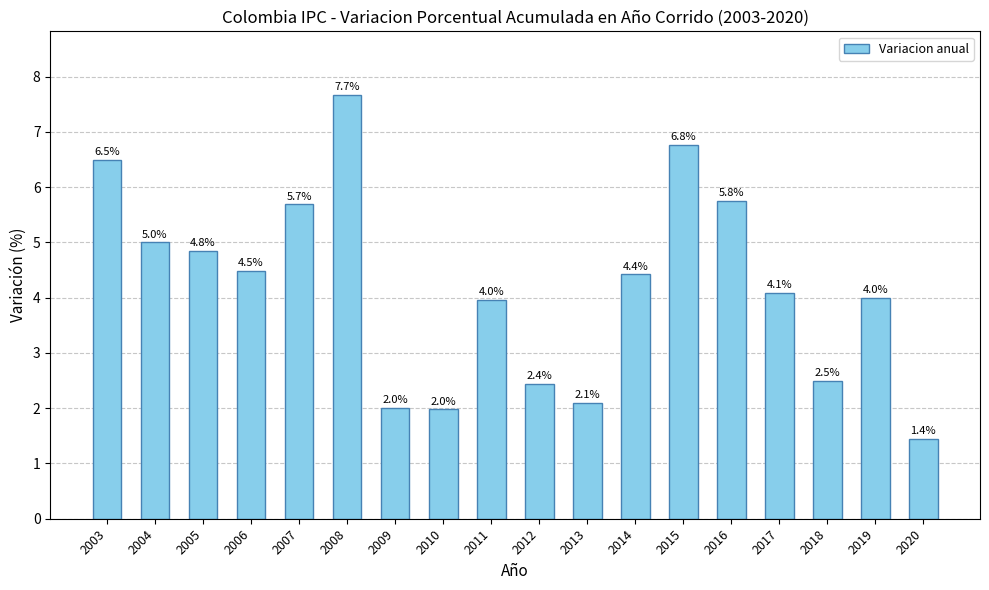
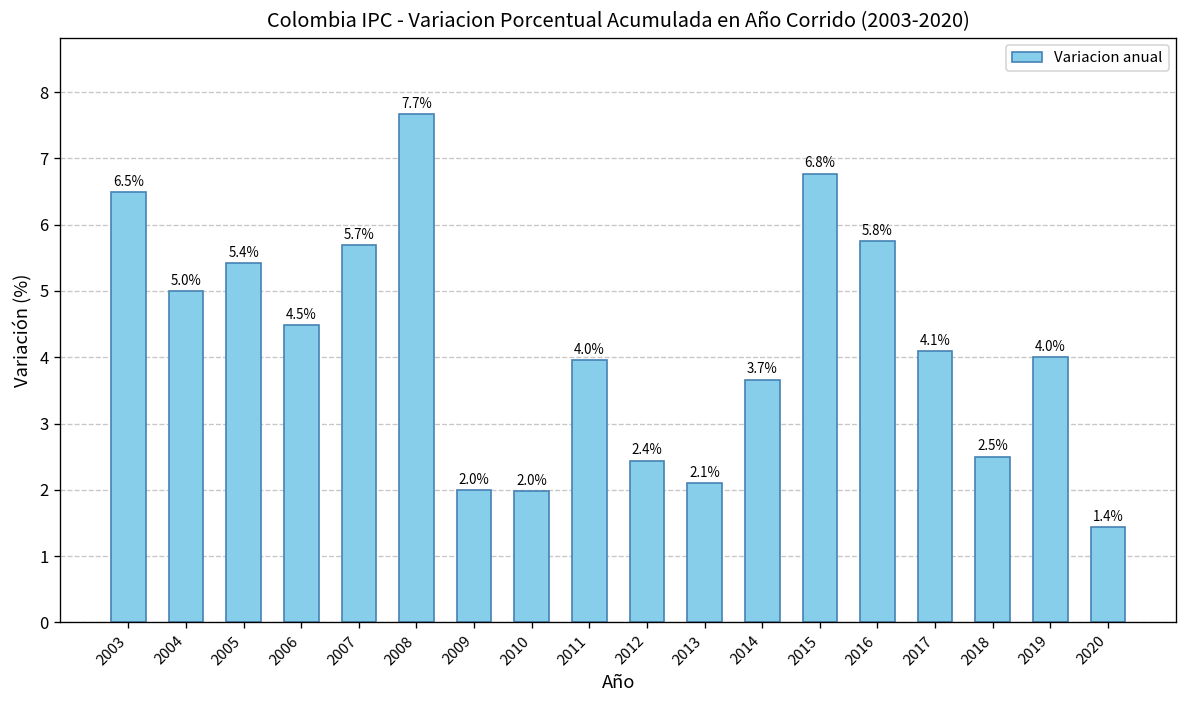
2005: 4.8% -> 5.4%
2014: 4.4% -> 3.7%
